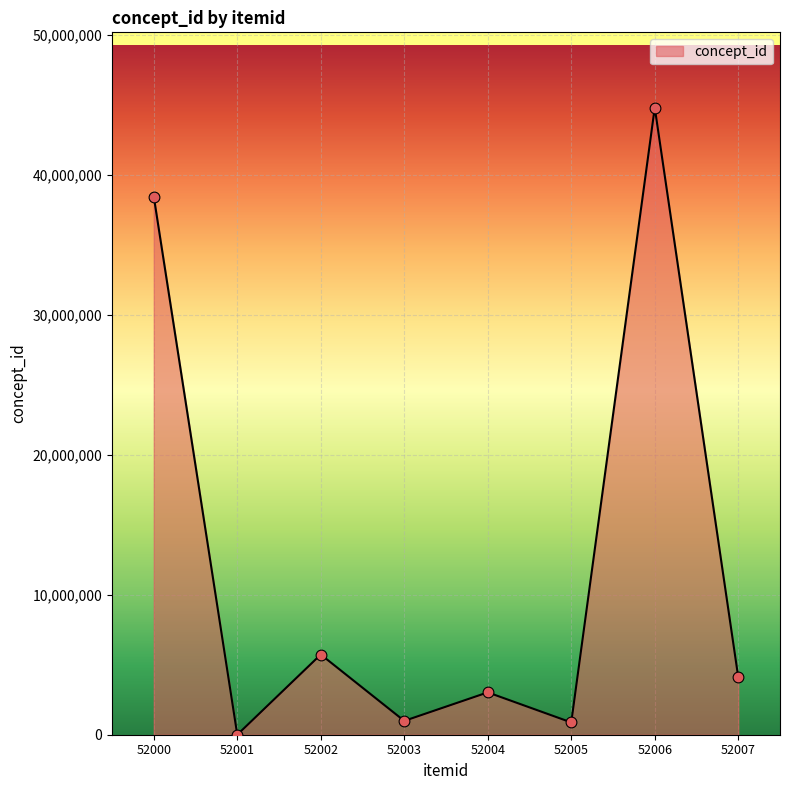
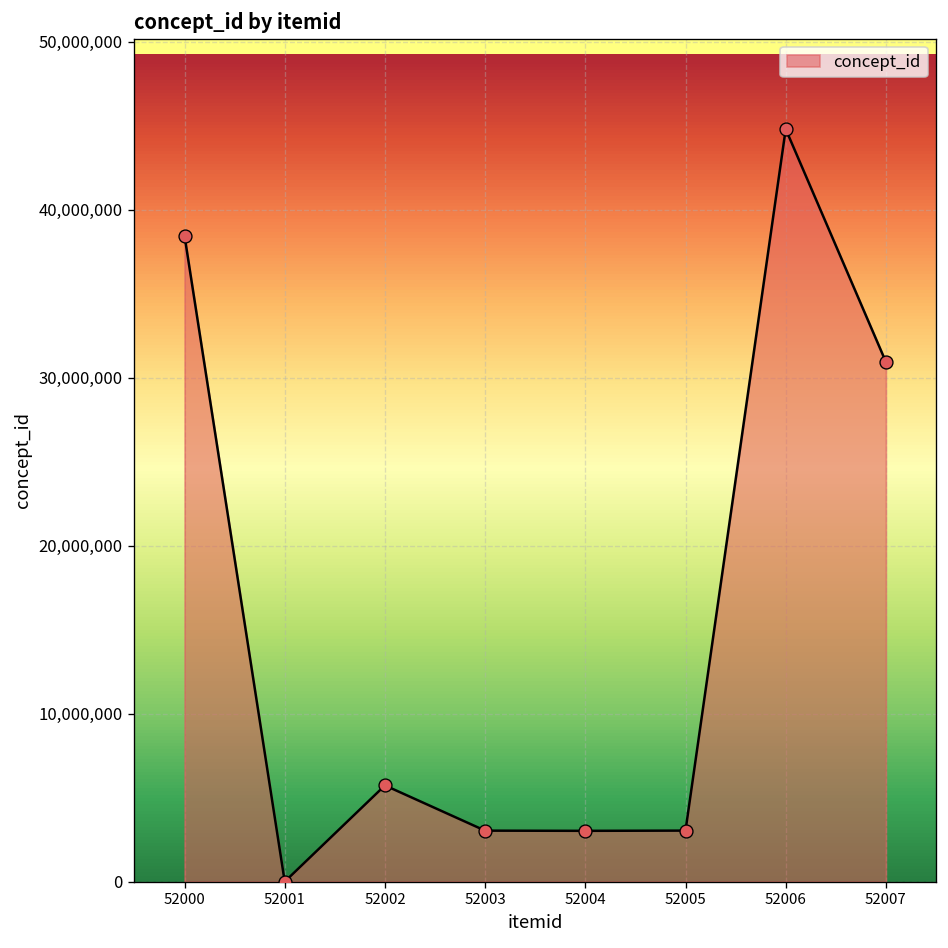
52003: 1,000,000 -> 3,000,000
52005: 900,000 -> 3,000,000
52007: 4,100,000 -> 30,900,000
